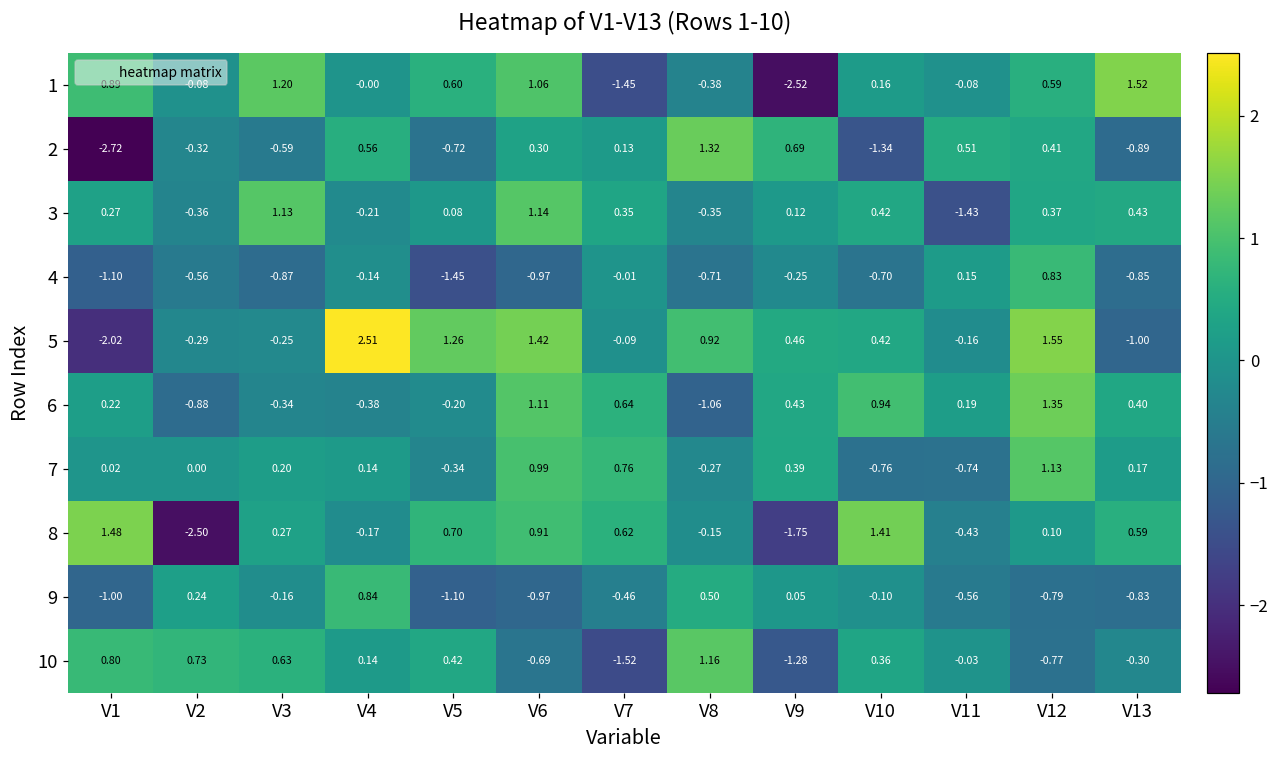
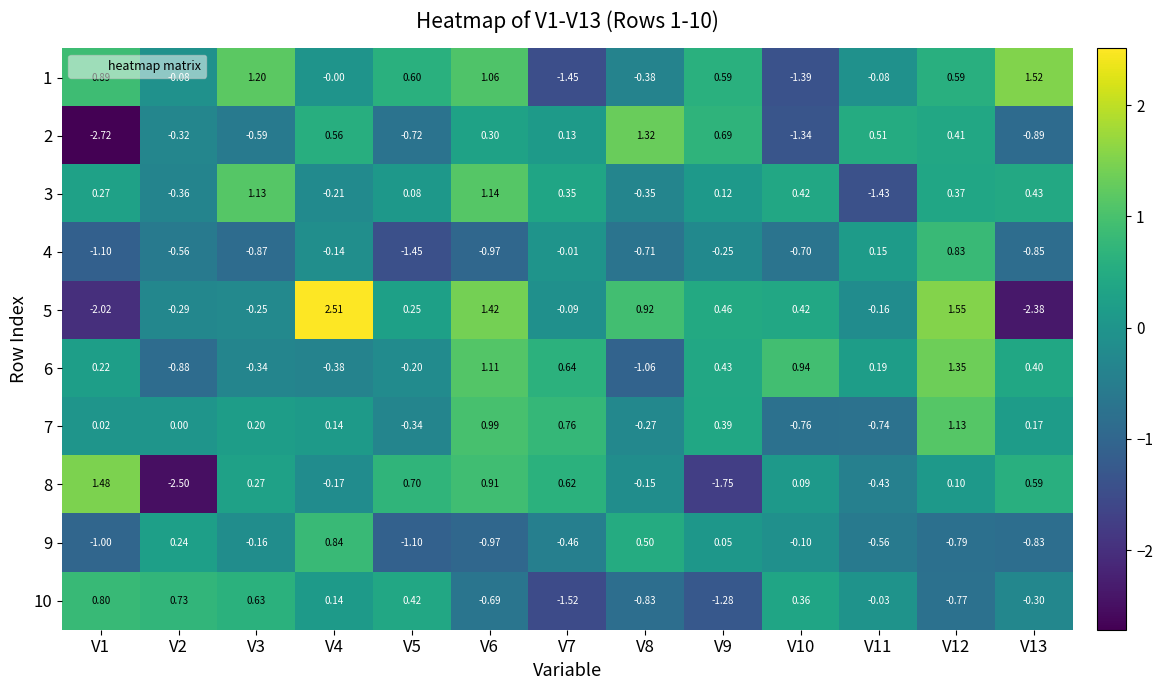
1, V9: -2.52 -> 0.59
1, V10: 0.16 -> -1.39
5, V5: 1.26 -> 0.25
5, V13: -1.00 -> -2.38
8, V10: 1.41 -> 0.09
10, V8: 1.16 -> -0.83
